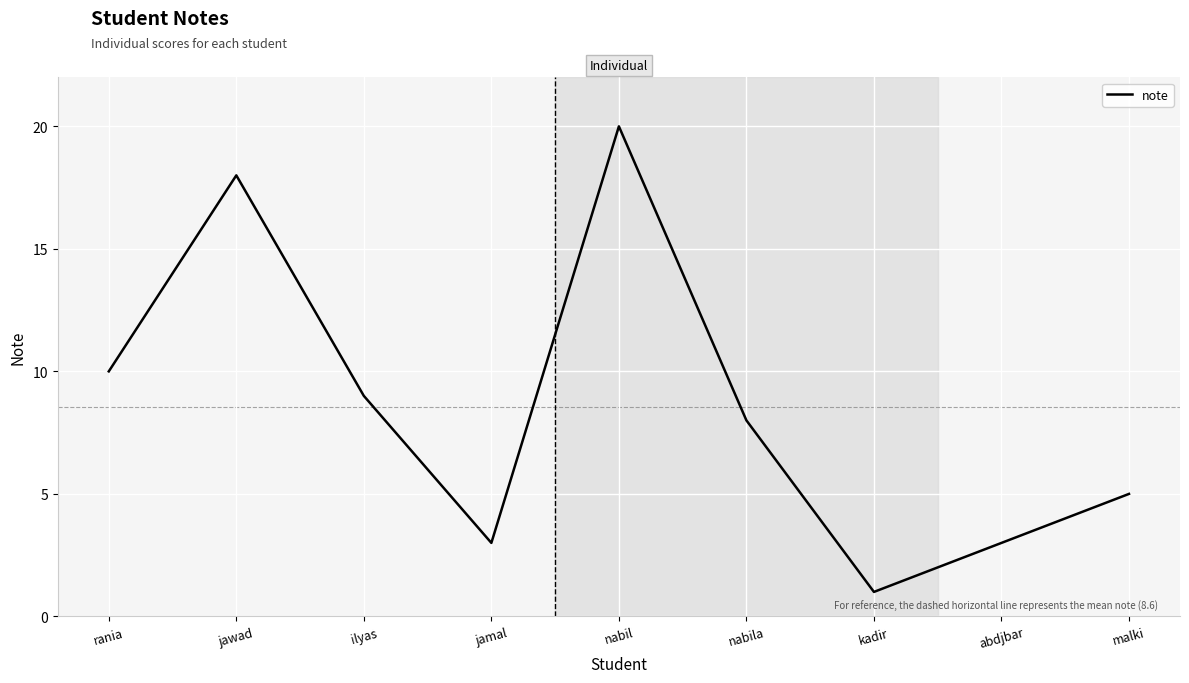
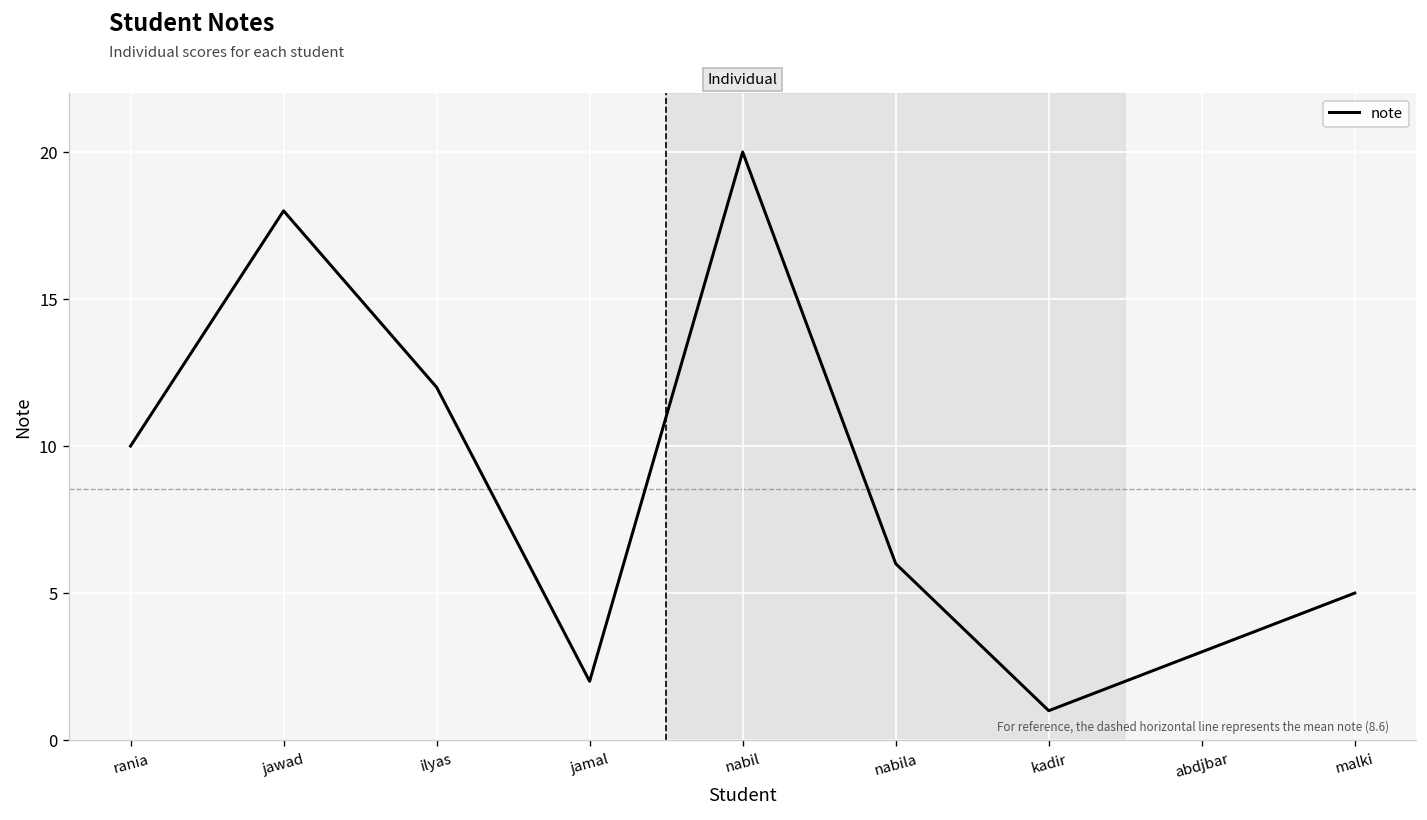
ilyas: 9 -> 12
jamal: 3 -> 2
nabila: 8 -> 6
